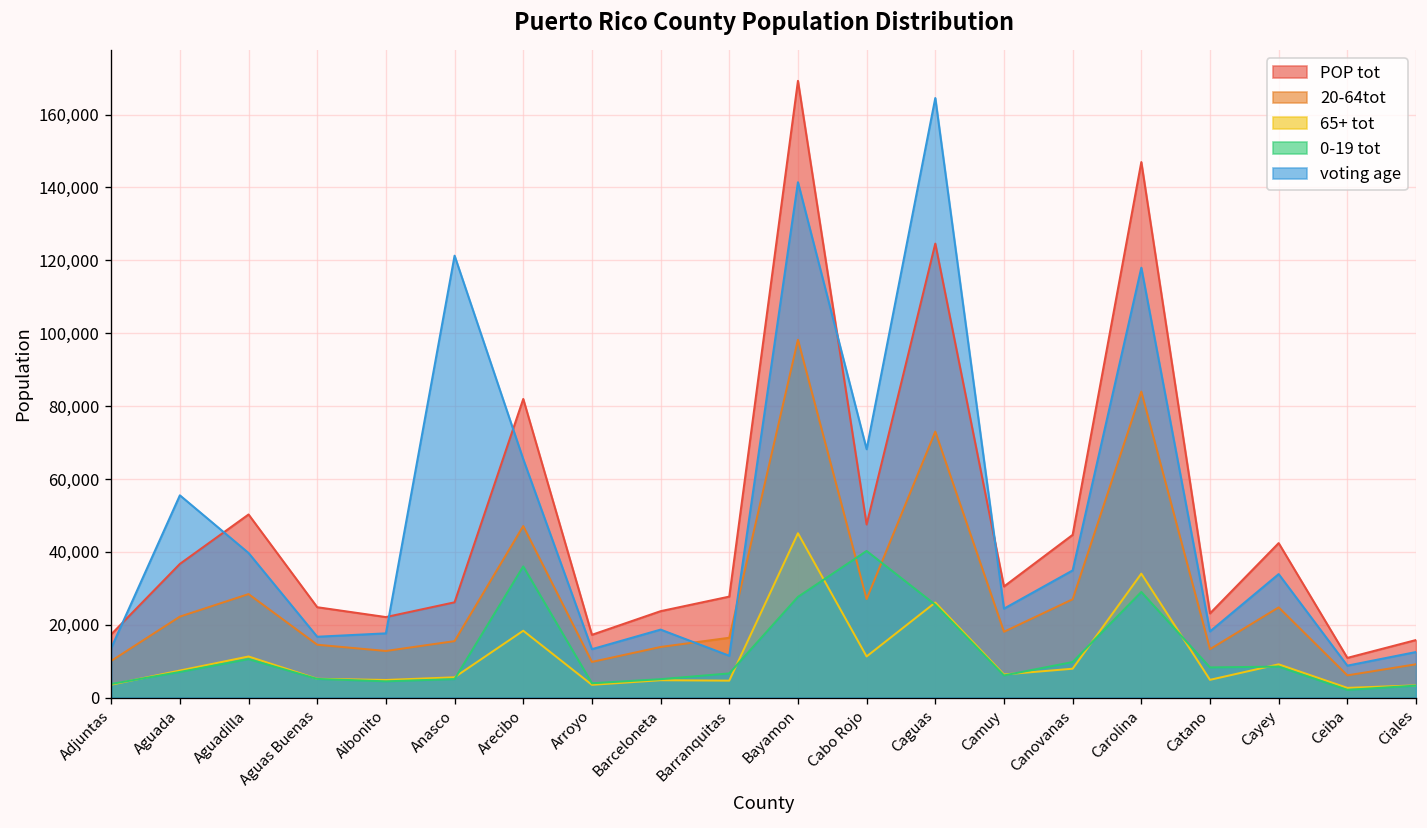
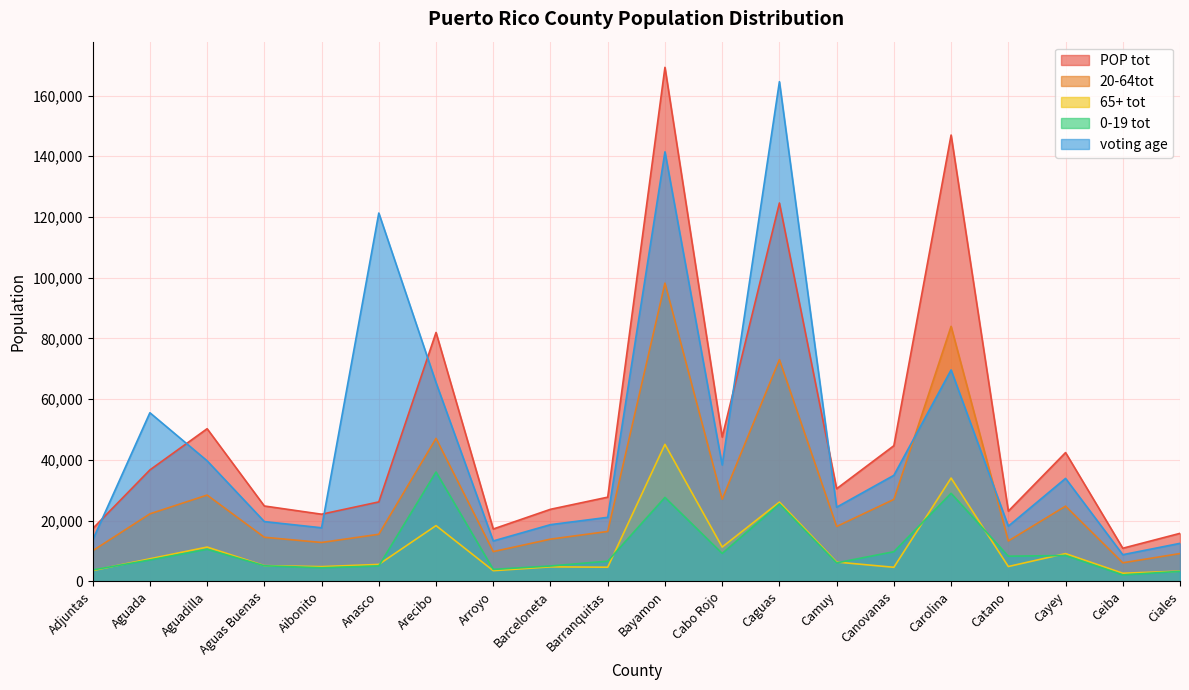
voting age, Aguas Buenas: 17,000 -> 20,000
voting age, Barranquitas: 11,000 -> 21,000
0-19 tot, Cabo Rojo: 40,000 -> 9,000
voting age, Cabo Rojo: 68,000 -> 38,000
65+ tot, Canovanas: 8,000 -> 5,000
voting age, Carolina: 118,000 -> 70,000
